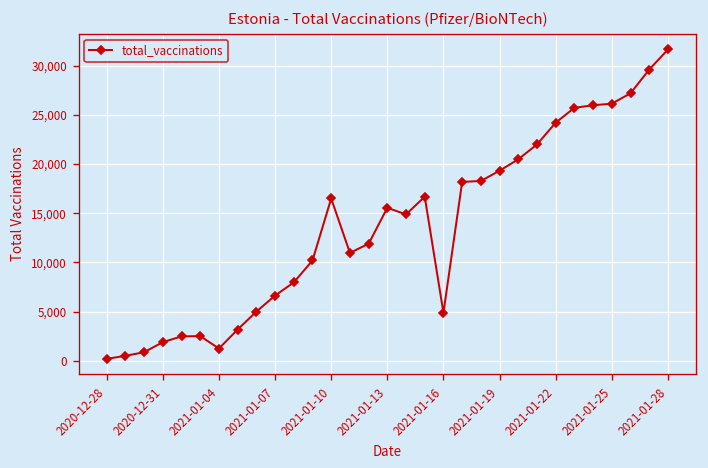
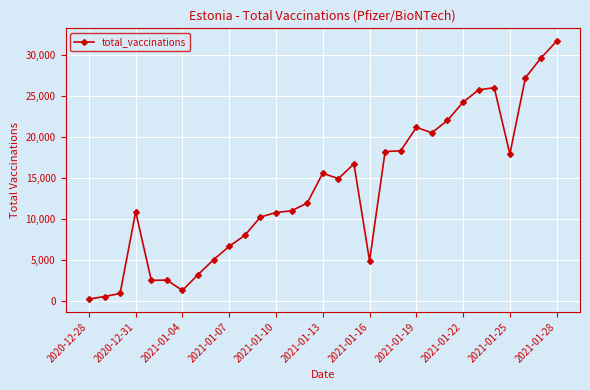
2020-12-31: 2,000 -> 11,000
2021-01-10: 16,000 -> 11,000
2021-01-19: 19,000 -> 21,000
2021-01-25: 26,000 -> 18,000
